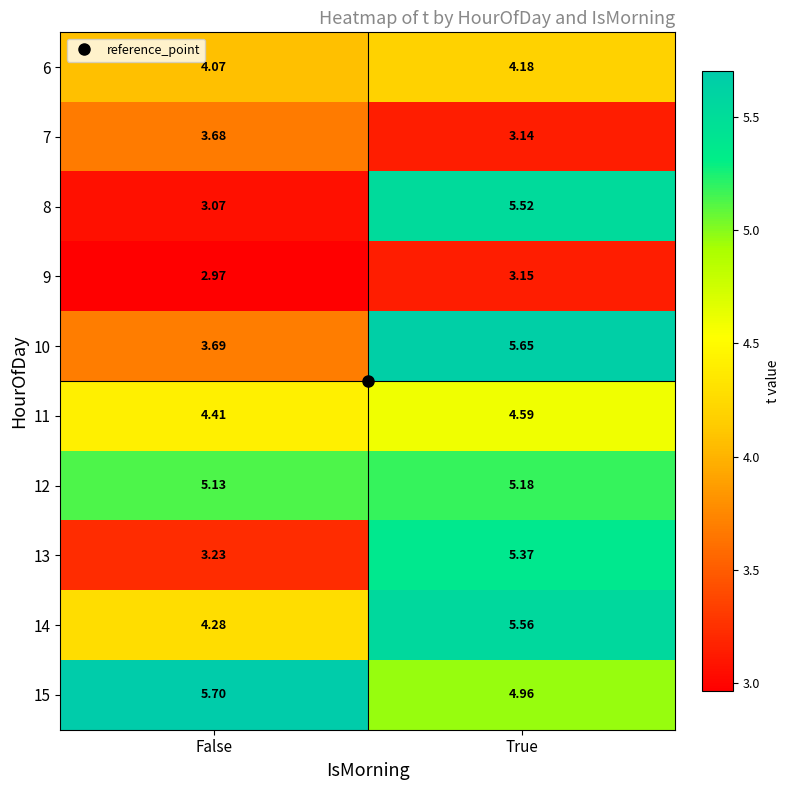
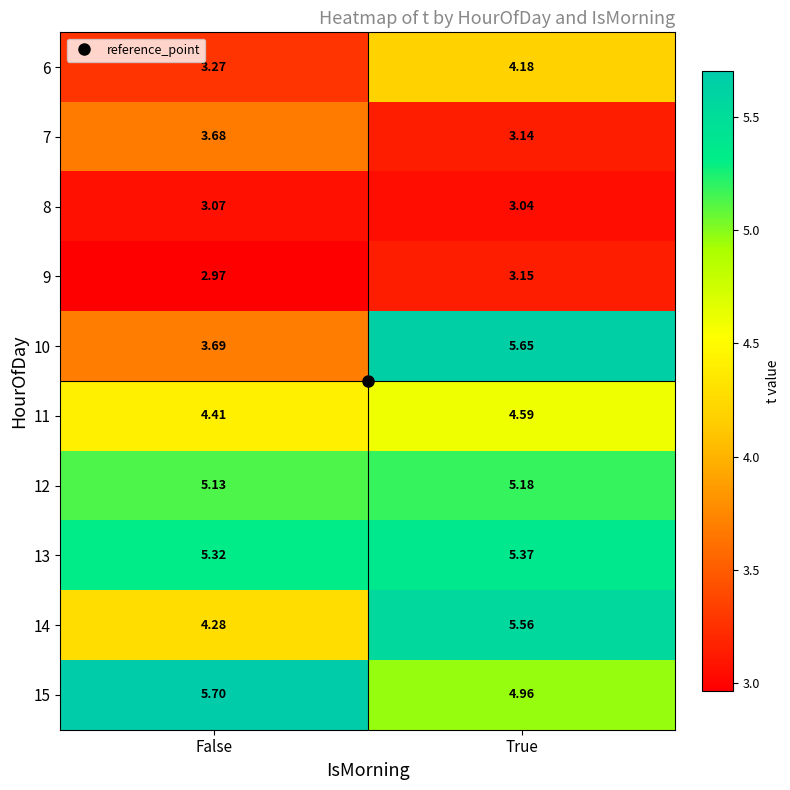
6, False: 4.07 -> 3.27
8, True: 5.52 -> 3.04
13, False: 3.23 -> 5.32
